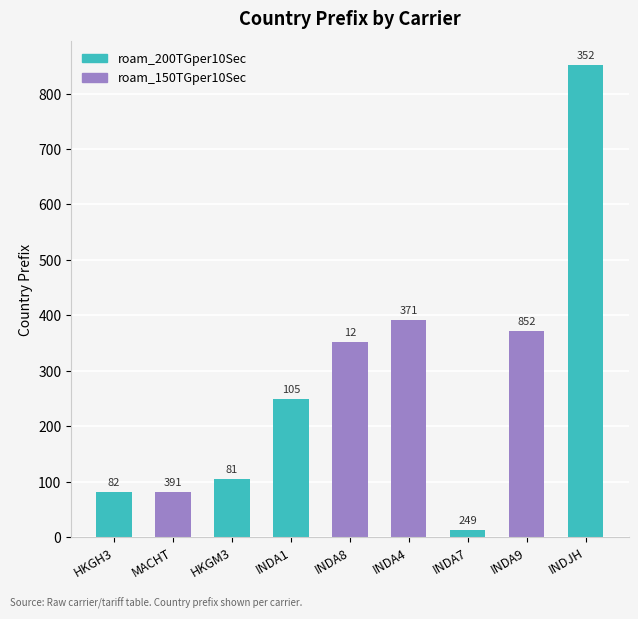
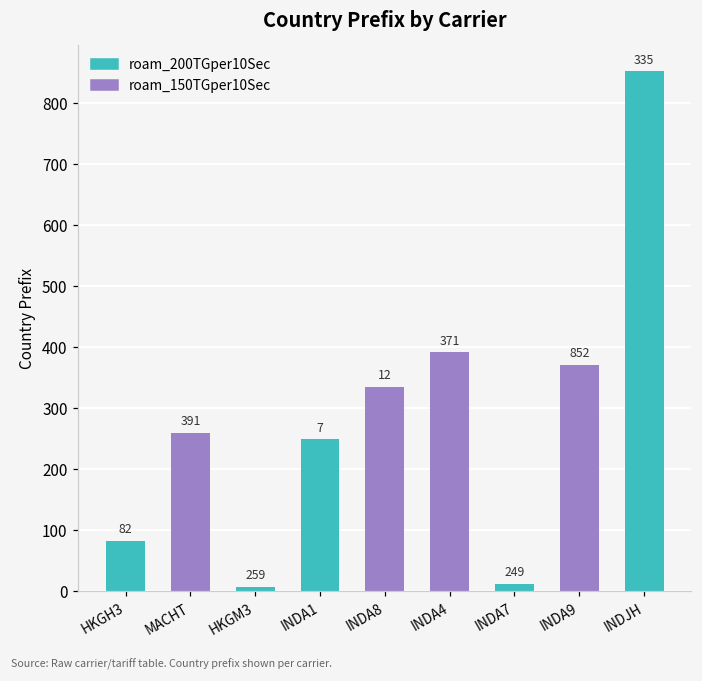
roam_150TGper10Sec, MACHT: 81 -> 259
roam_200TGper10Sec, HKGM3: 105 -> 7
roam_150TGper10Sec, INDA8: 352 -> 335
